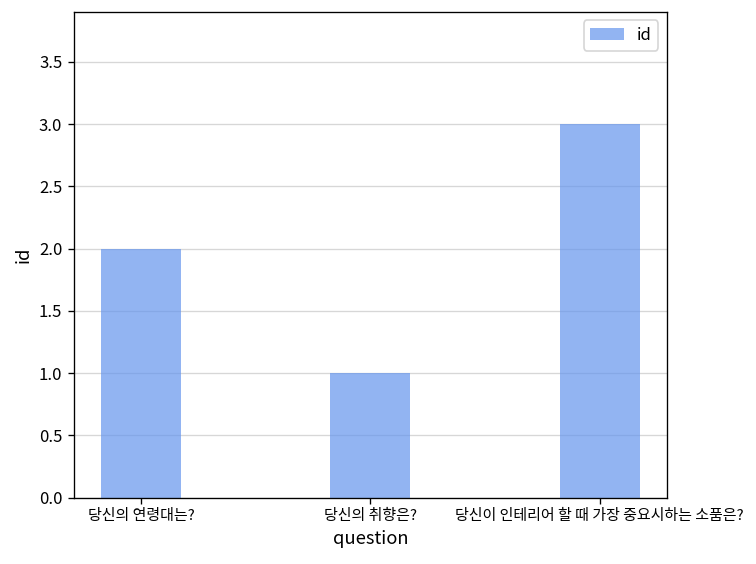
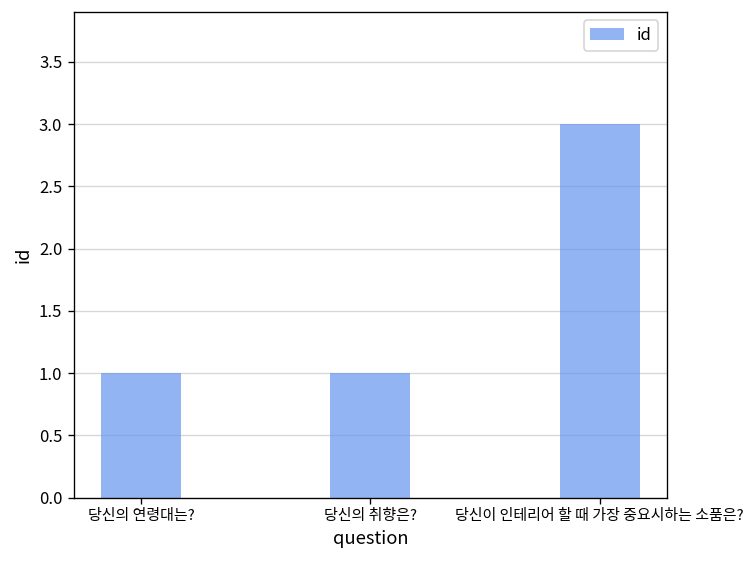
당신의 연령대는?: 2 -> 1
